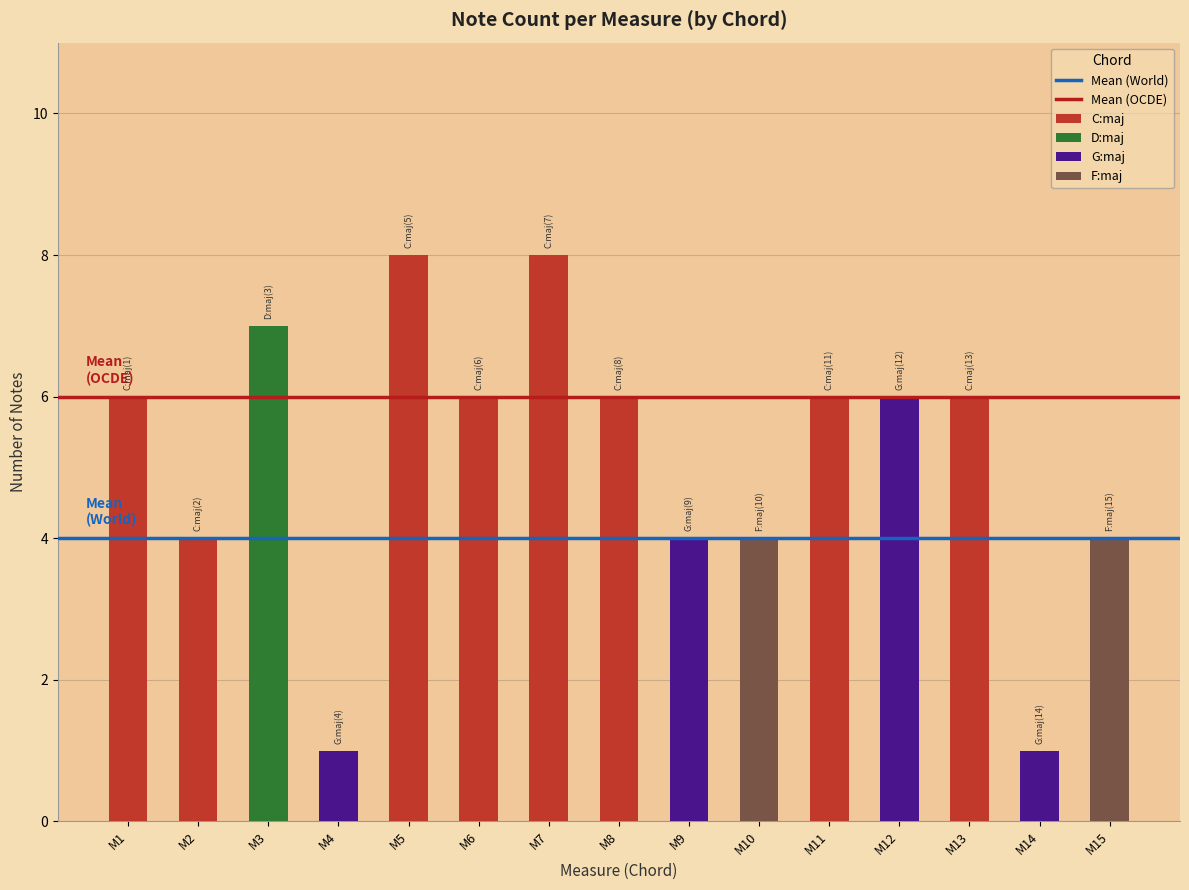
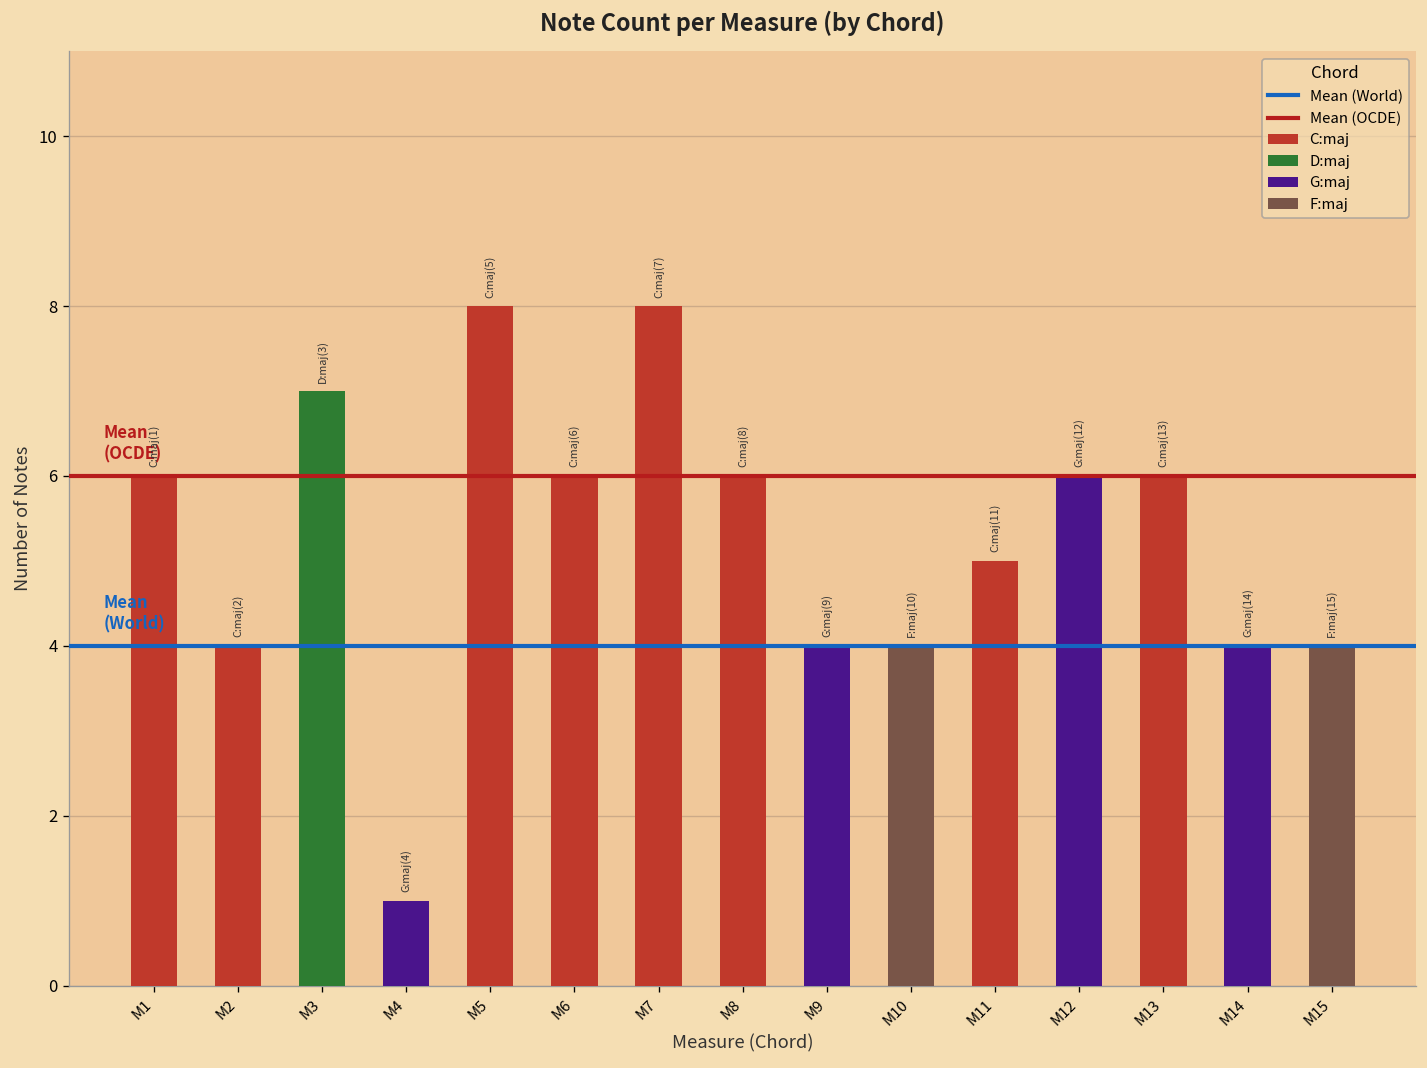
M11: 6 -> 5
M14: 1 -> 4
